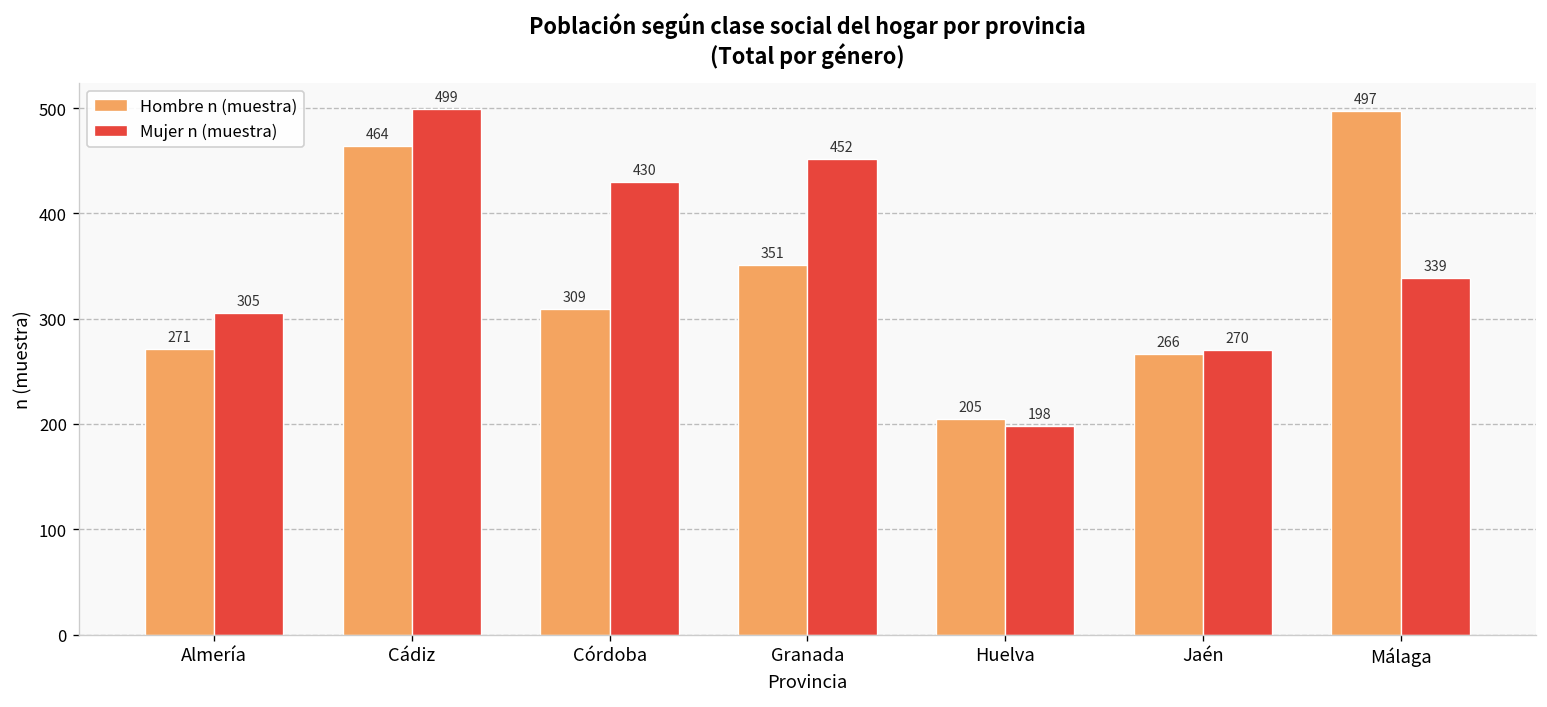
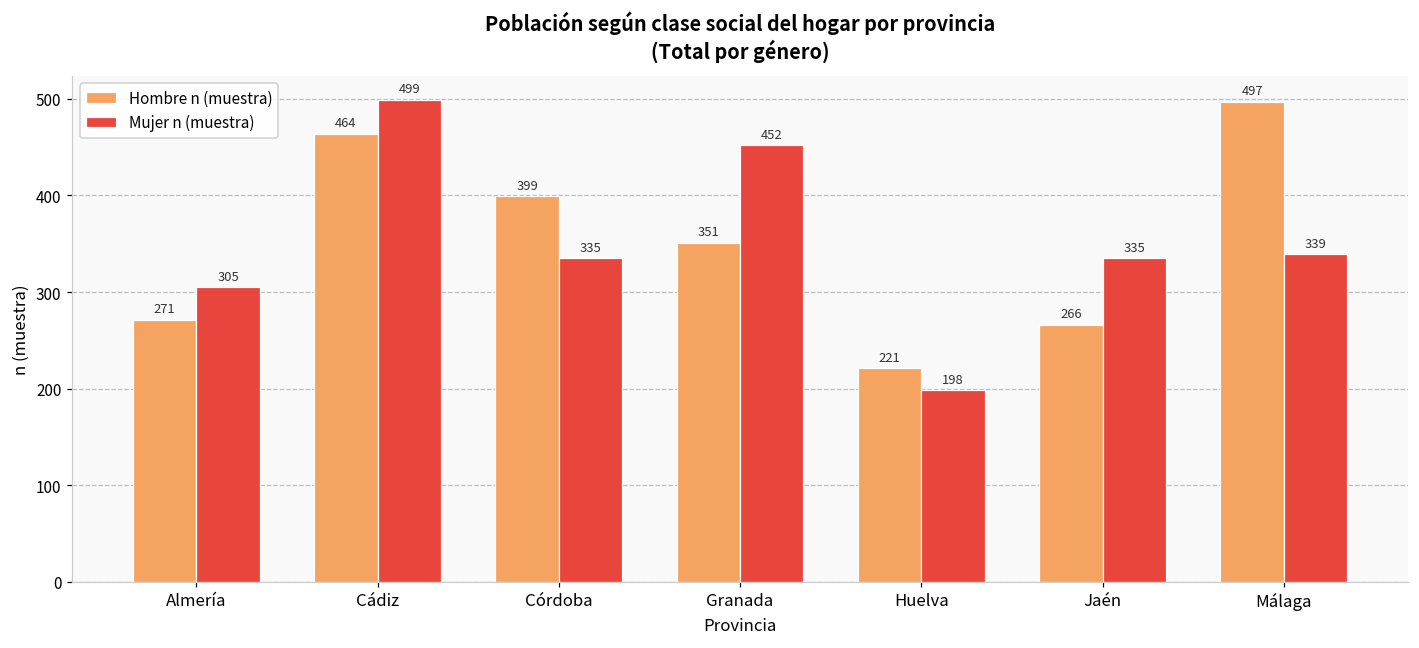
Hombre n (muestra), Córdoba: 309 -> 399
Mujer n (muestra), Córdoba: 430 -> 335
Hombre n (muestra), Huelva: 205 -> 221
Mujer n (muestra), Jaén: 270 -> 335
